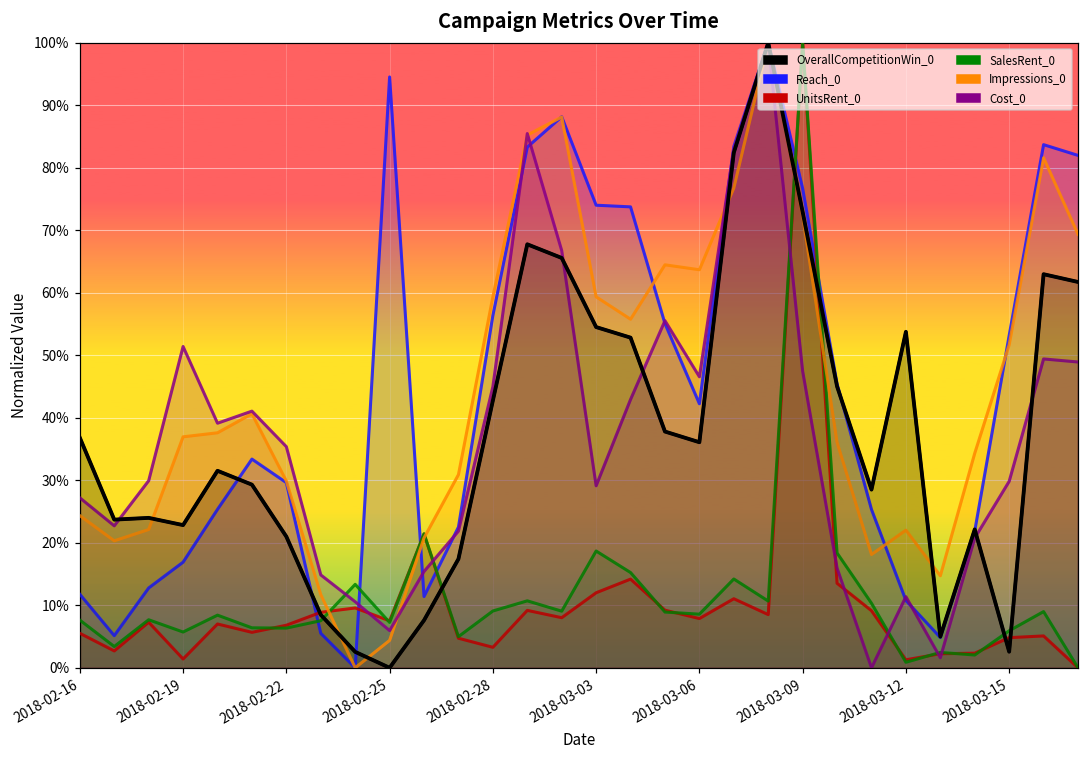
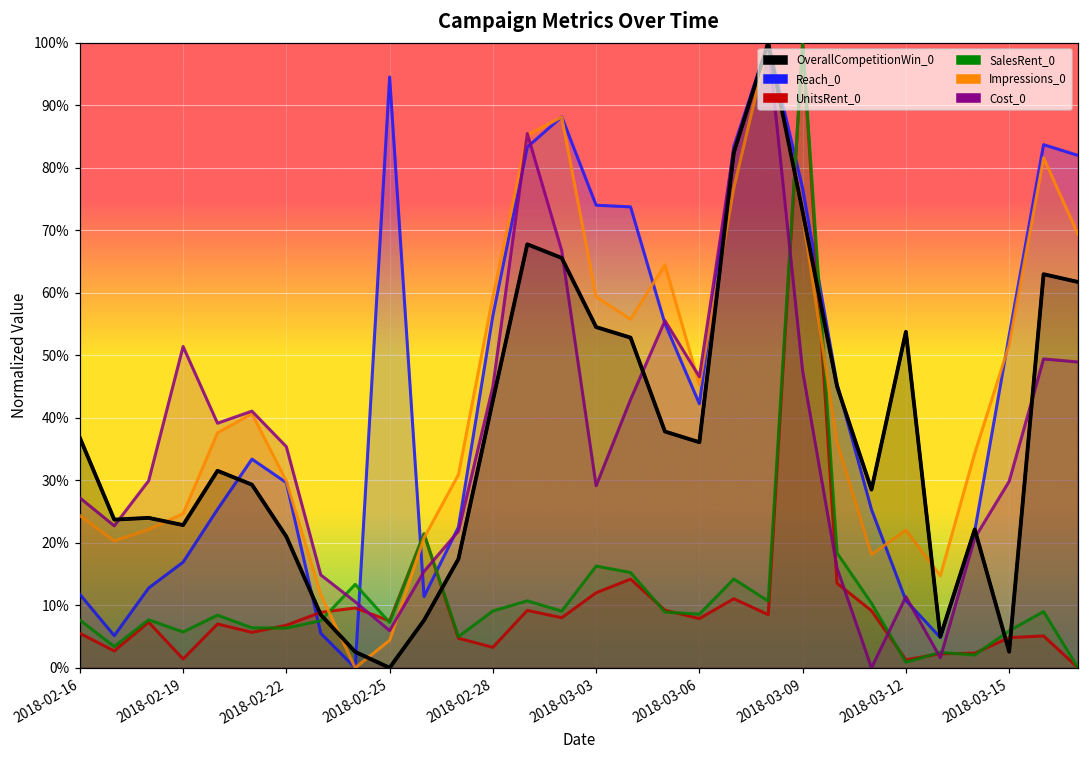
Impressions_0, 2018-02-19: 37% -> 25%
SalesRent_0, 2018-03-03: 19% -> 16%
Impressions_0, 2018-03-06: 64% -> 45%
